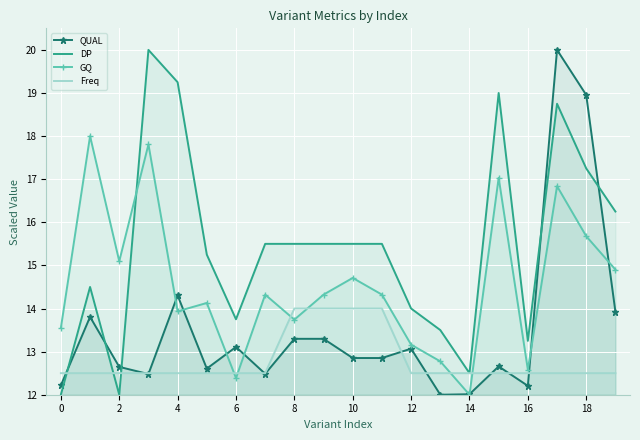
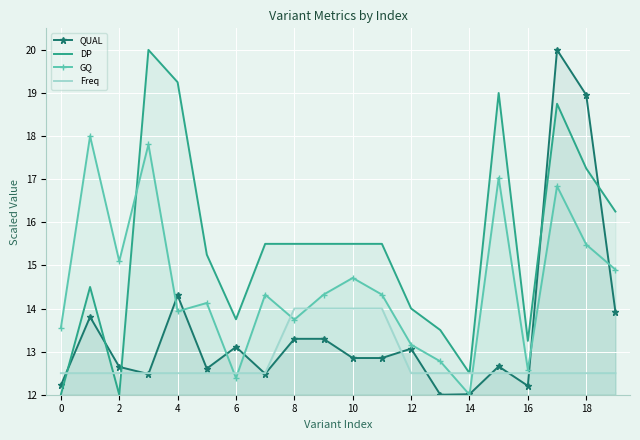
GQ, 18: 15.7 -> 15.5
